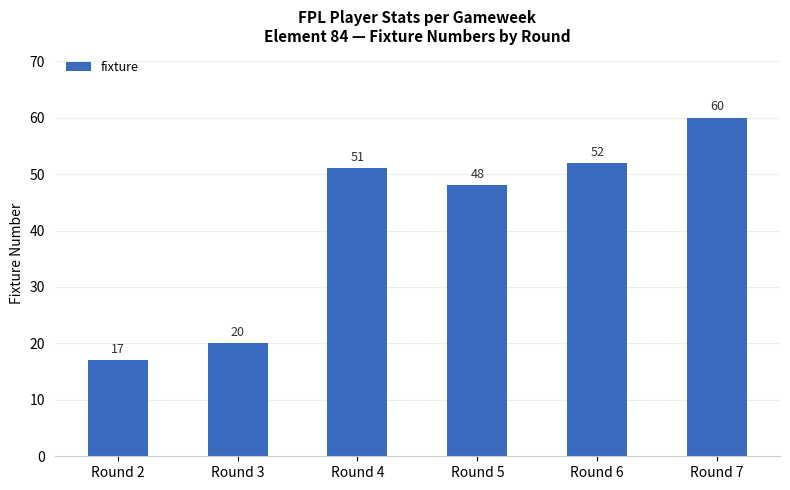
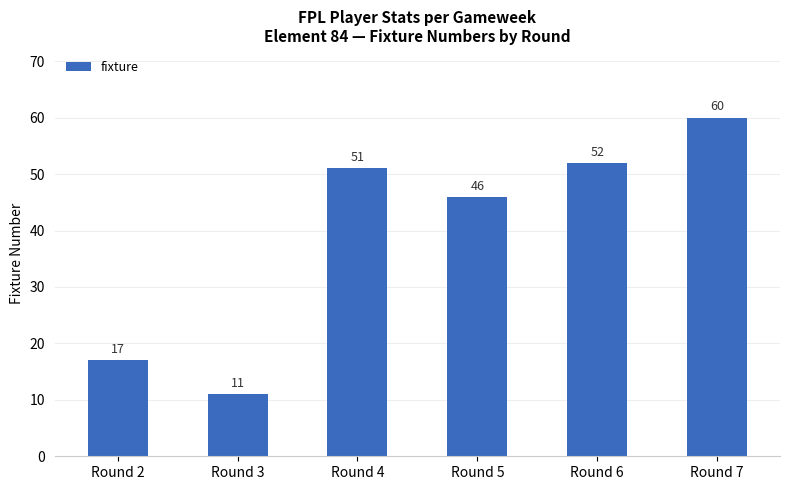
Round 3: 20 -> 11
Round 5: 48 -> 46
